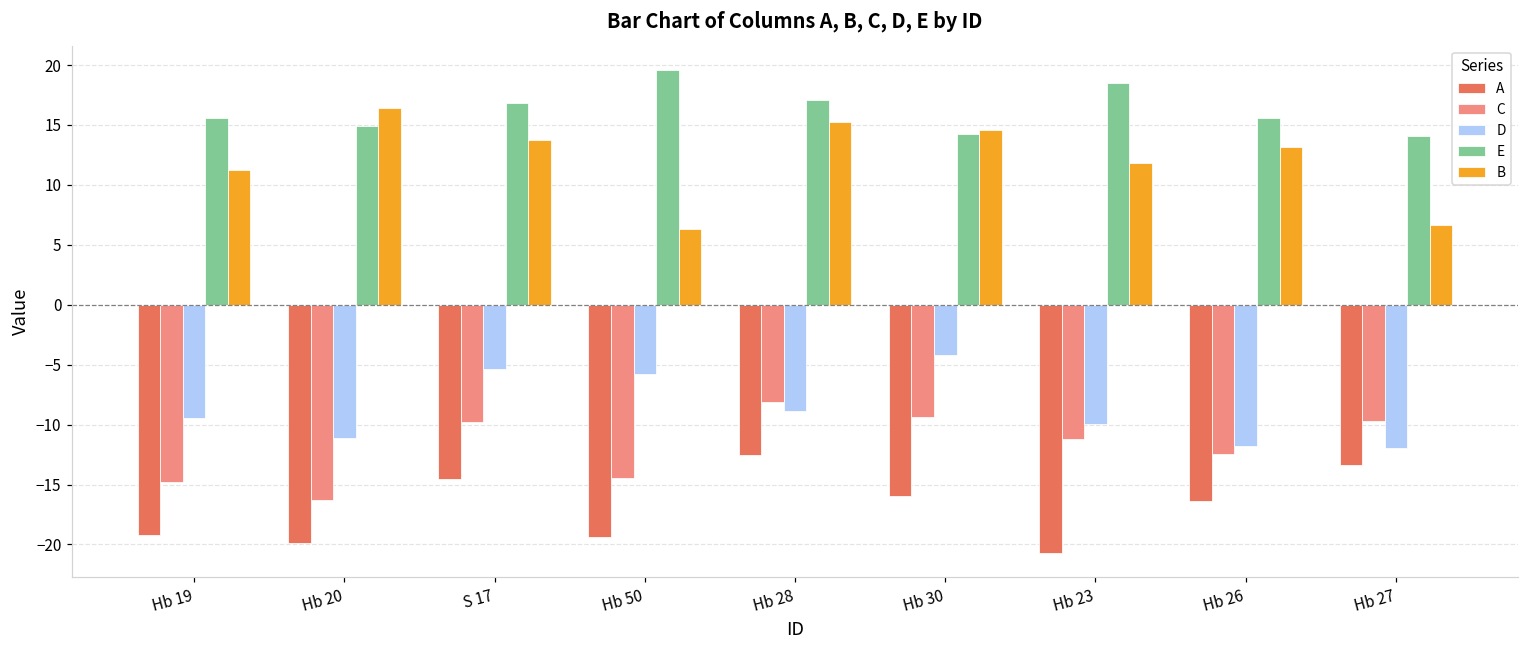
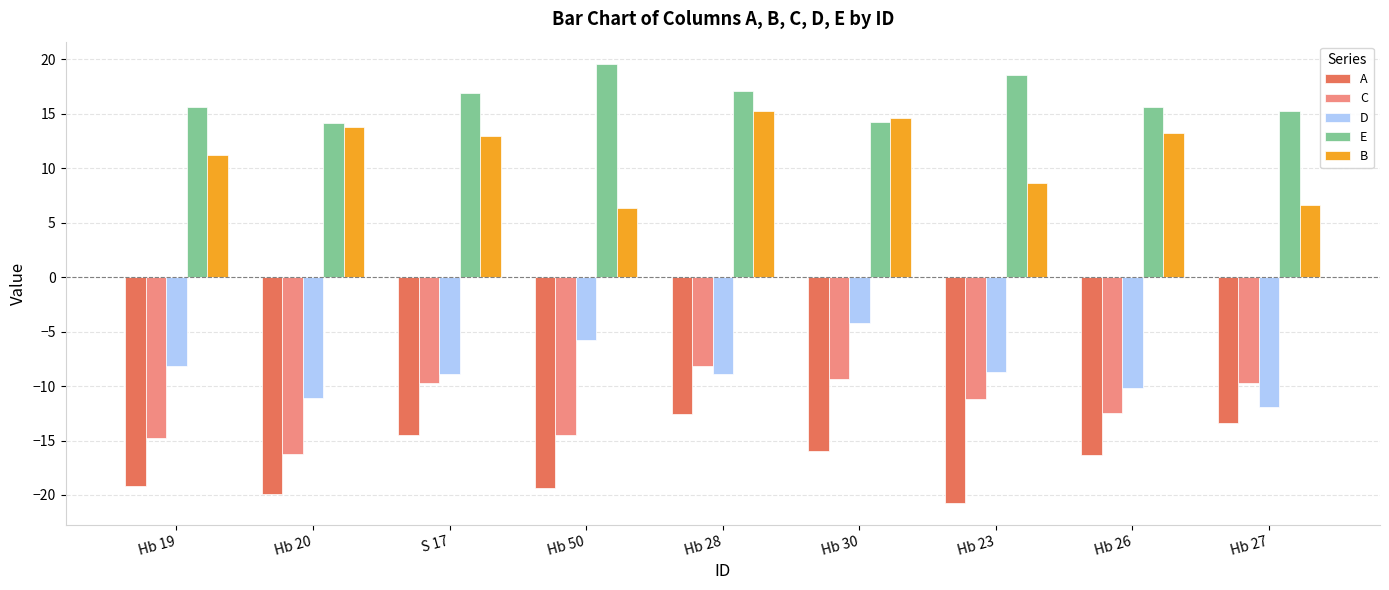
D, Hb 19: -9.5 -> -8.2
E, Hb 20: 14.9 -> 14.1
B, Hb 20: 16.5 -> 13.8
D, S 17: -5.4 -> -8.9
B, S 17: 13.7 -> 12.9
D, Hb 23: -10.0 -> -8.7
B, Hb 23: 11.8 -> 8.6
D, Hb 26: -11.8 -> -10.2
E, Hb 27: 14.1 -> 15.3
